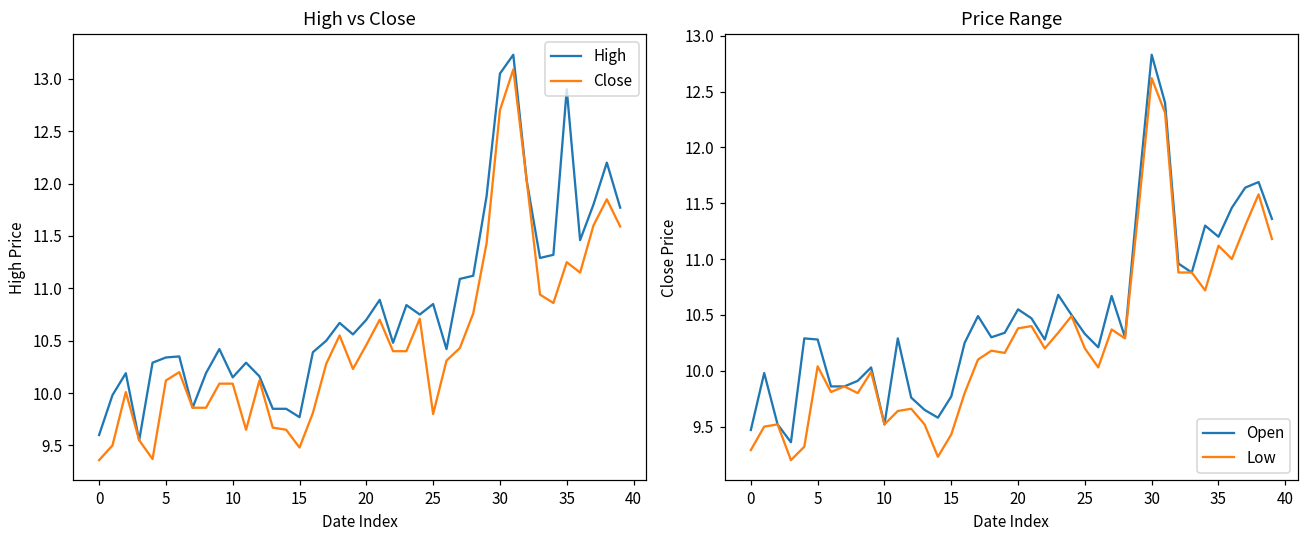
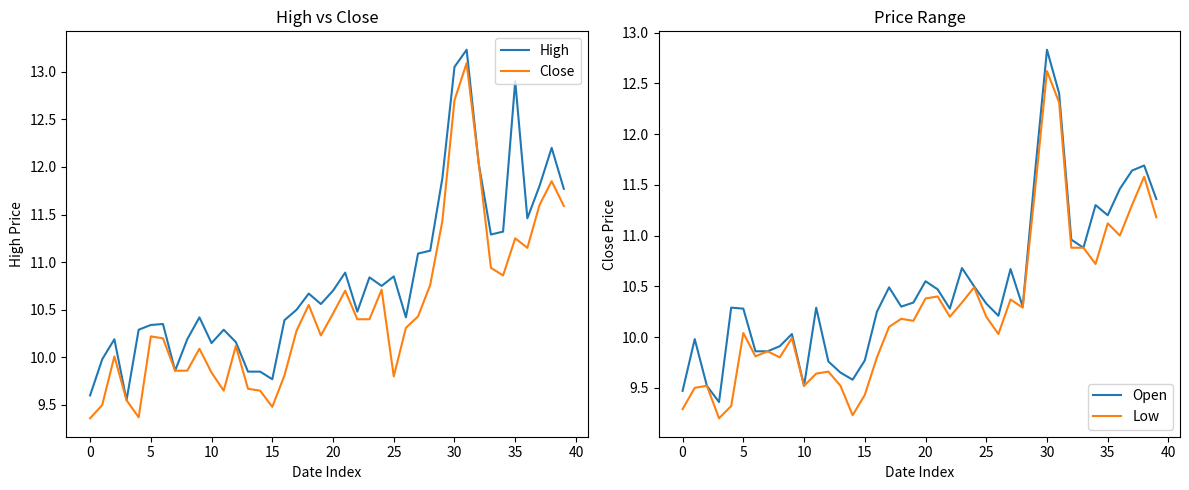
High vs Close, Close, 5: 10.1 -> 10.2
High vs Close, Close, 10: 10.1 -> 9.8
